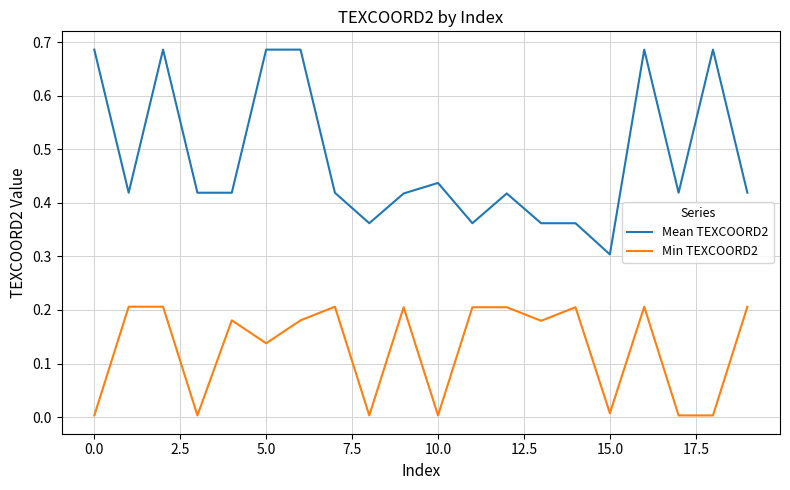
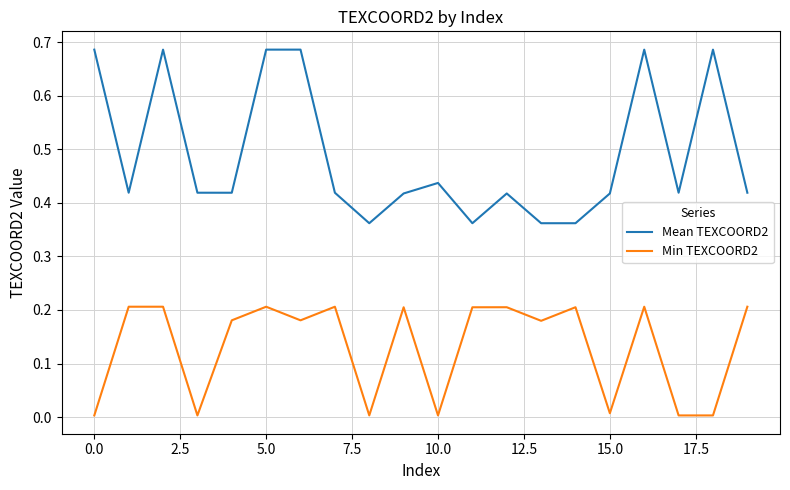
Min TEXCOORD2, 5.0: 0.14 -> 0.21
Mean TEXCOORD2, 15.0: 0.30 -> 0.42
